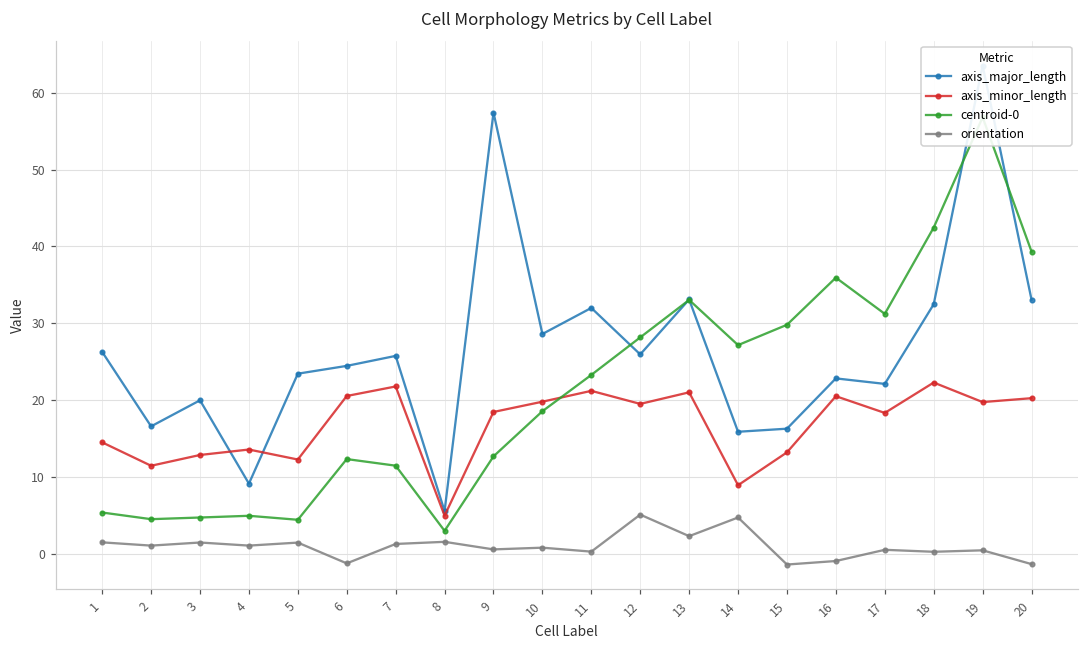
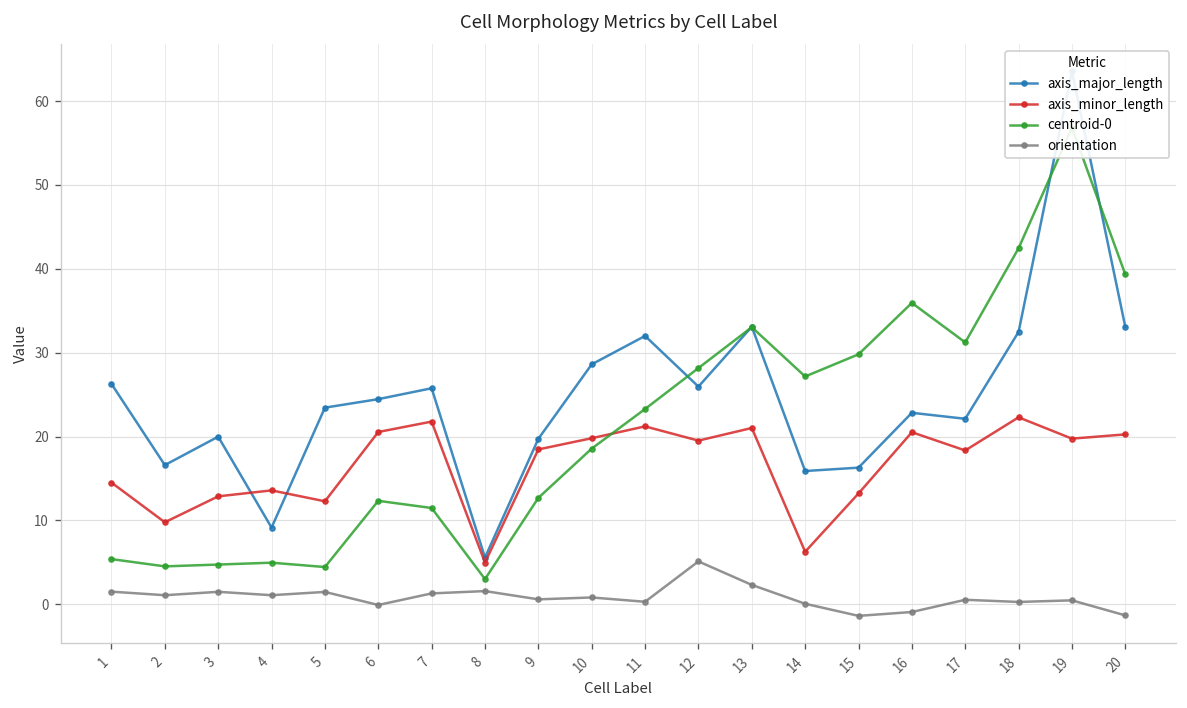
axis_minor_length, 2: 11 -> 10
orientation, 6: -1 -> 0
axis_major_length, 9: 57 -> 20
axis_minor_length, 14: 9 -> 6
orientation, 14: 5 -> 0
